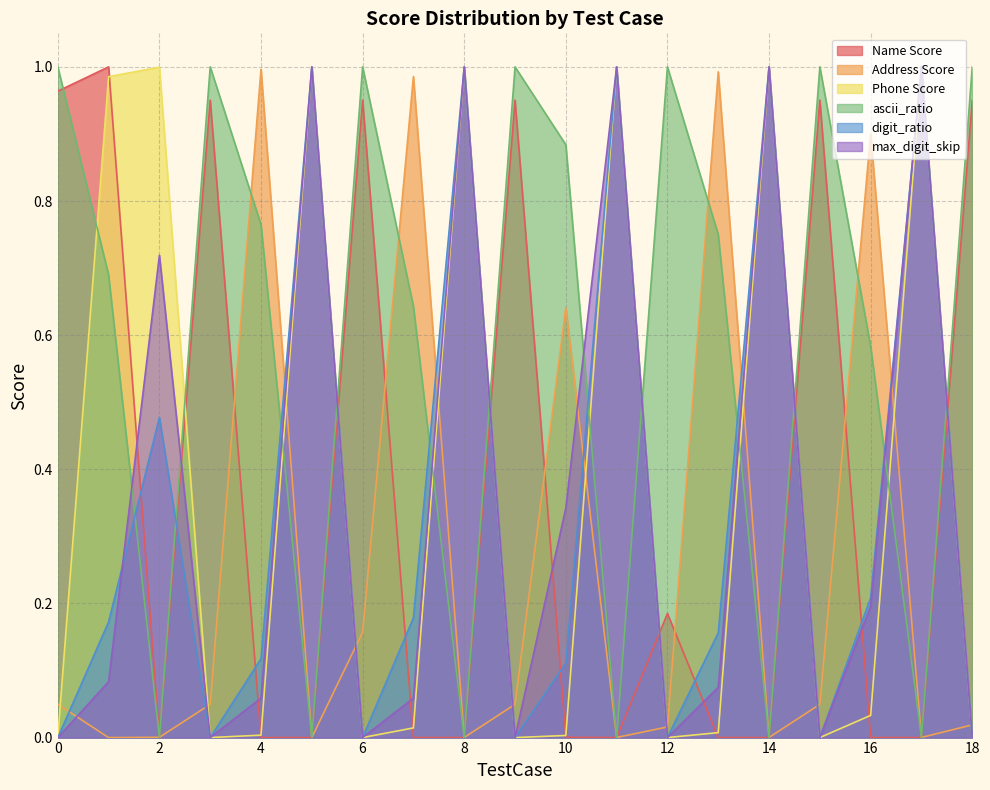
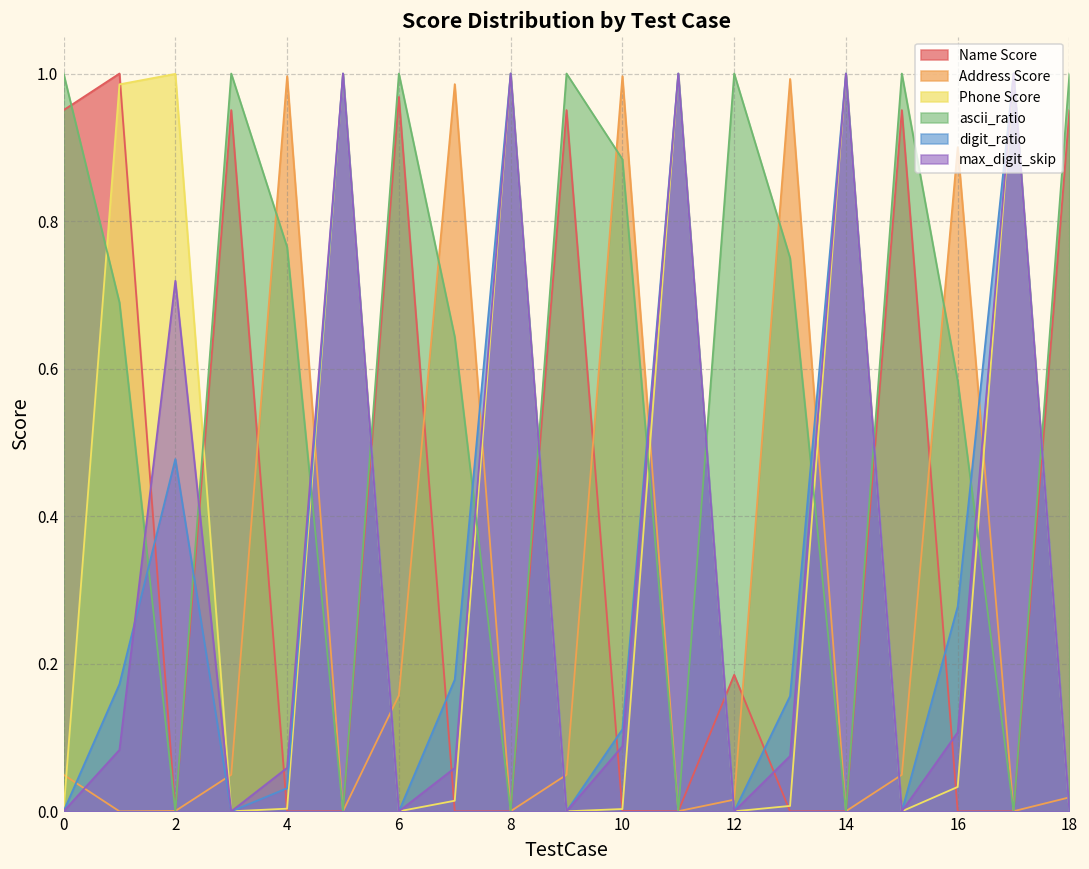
Name Score, 0: 0.96 -> 0.95
digit_ratio, 4: 0.12 -> 0.03
Name Score, 6: 0.95 -> 0.97
Address Score, 10: 0.64 -> 1.00
max_digit_skip, 10: 0.34 -> 0.09
digit_ratio, 16: 0.21 -> 0.28
max_digit_skip, 16: 0.20 -> 0.11
